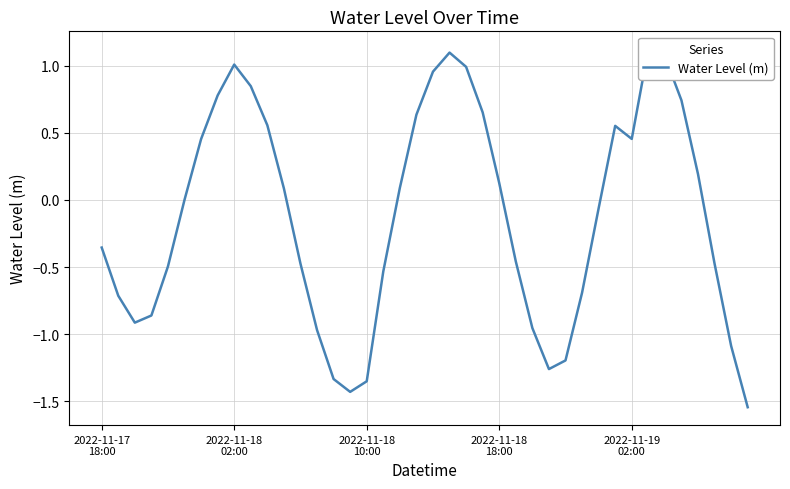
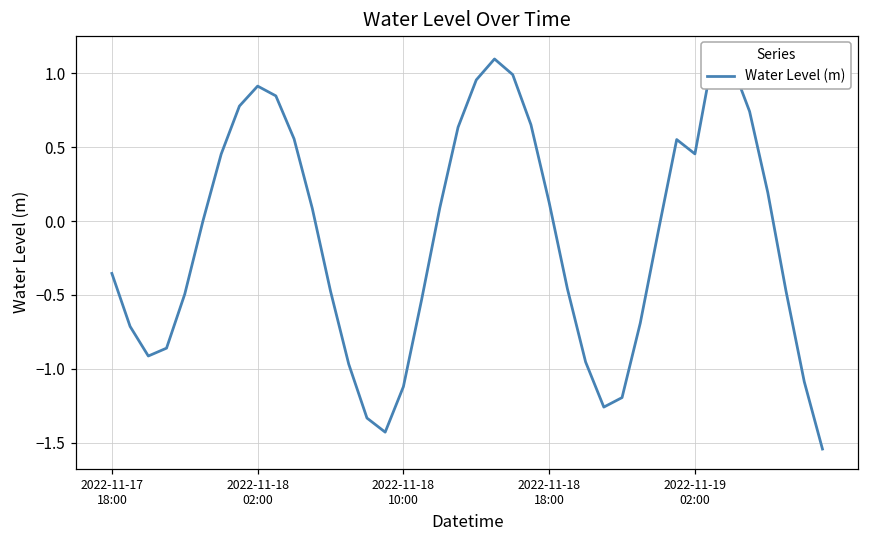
2022-11-18 02:00: 1.01 -> 0.91
2022-11-18 10:00: -1.35 -> -1.12
